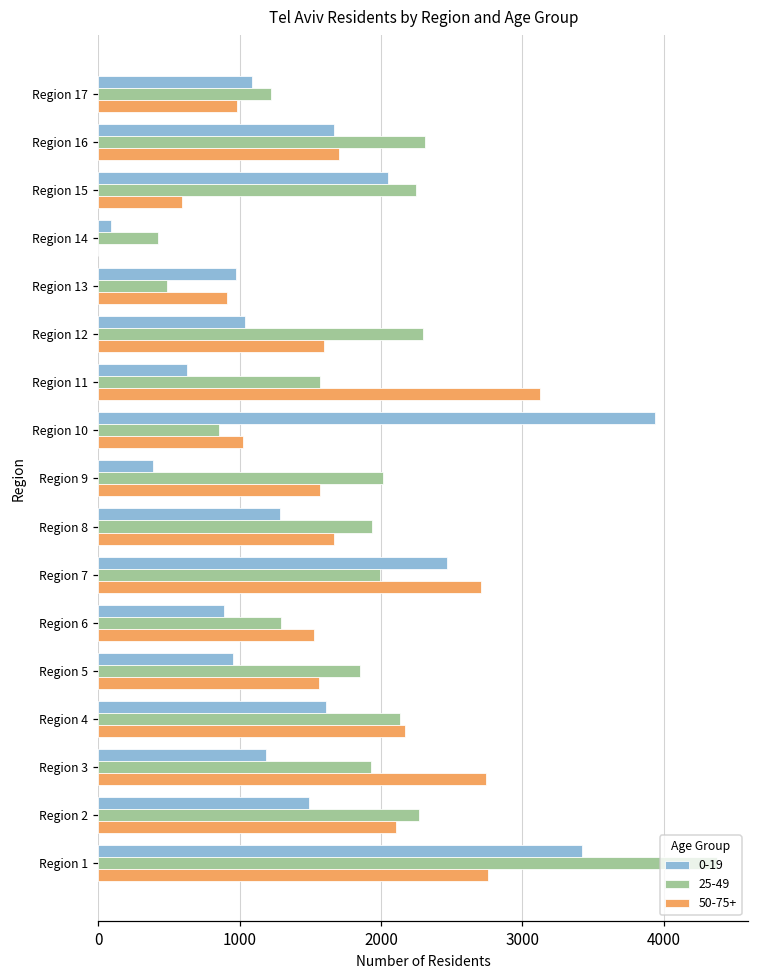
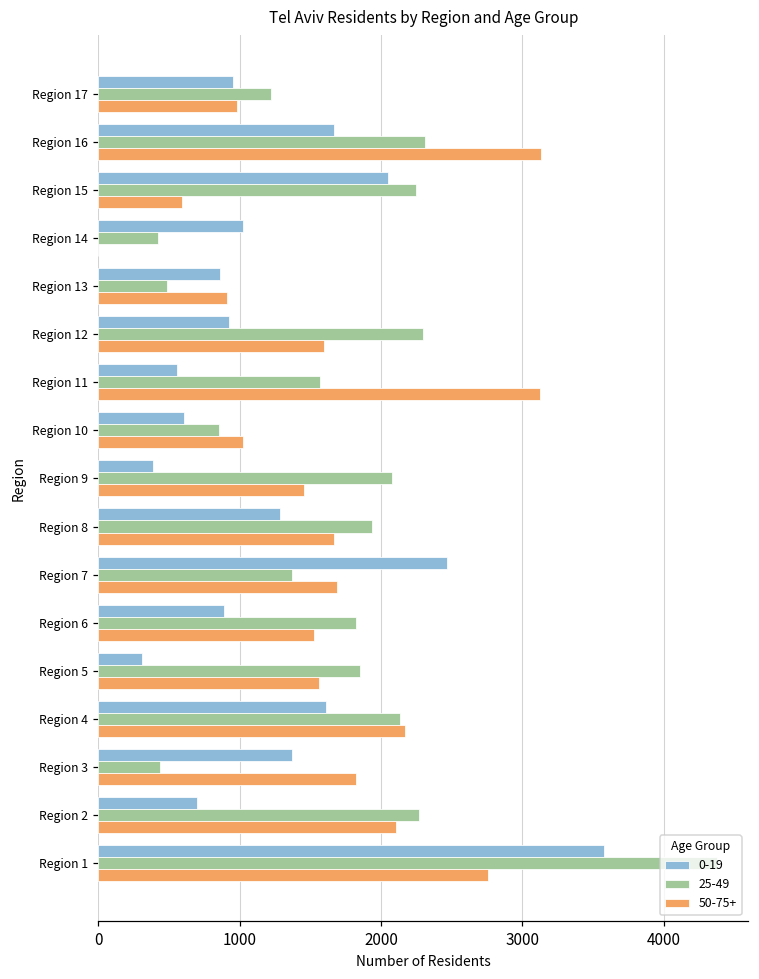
0-19, Region 17: 1090 -> 950
50-75+, Region 16: 1700 -> 3130
0-19, Region 14: 90 -> 1020
0-19, Region 13: 970 -> 860
0-19, Region 12: 1040 -> 920
0-19, Region 11: 630 -> 550
0-19, Region 10: 3940 -> 610
25-49, Region 9: 2020 -> 2080
50-75+, Region 9: 1570 -> 1450
25-49, Region 7: 1990 -> 1370
50-75+, Region 7: 2710 -> 1690
25-49, Region 6: 1290 -> 1830
0-19, Region 5: 950 -> 310
0-19, Region 3: 1190 -> 1370
25-49, Region 3: 1930 -> 430
50-75+, Region 3: 2740 -> 1820
0-19, Region 2: 1490 -> 700
0-19, Region 1: 3420 -> 3580
